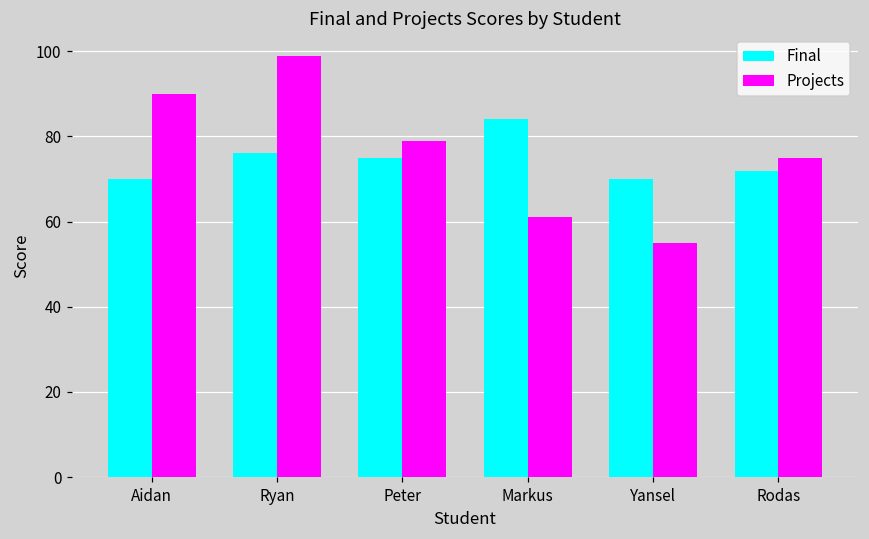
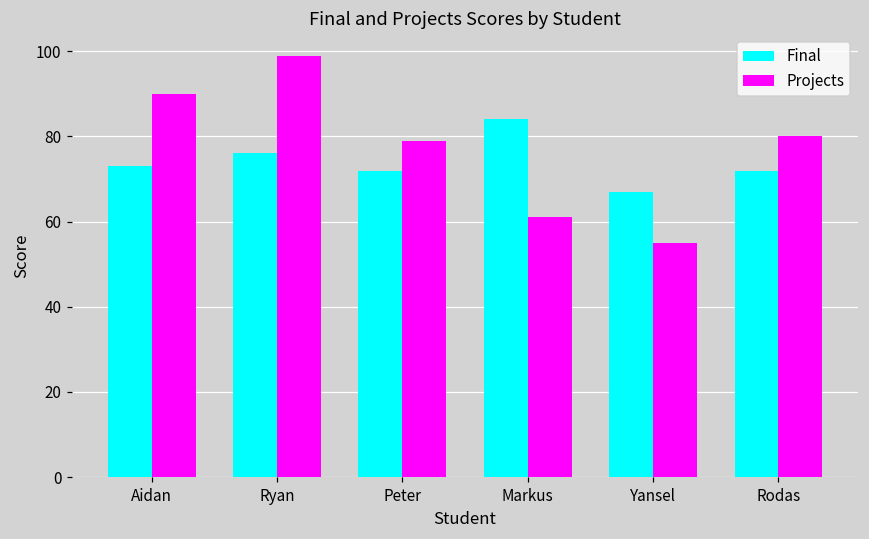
Final, Aidan: 70 -> 73
Final, Peter: 75 -> 72
Final, Yansel: 70 -> 67
Projects, Rodas: 75 -> 80
